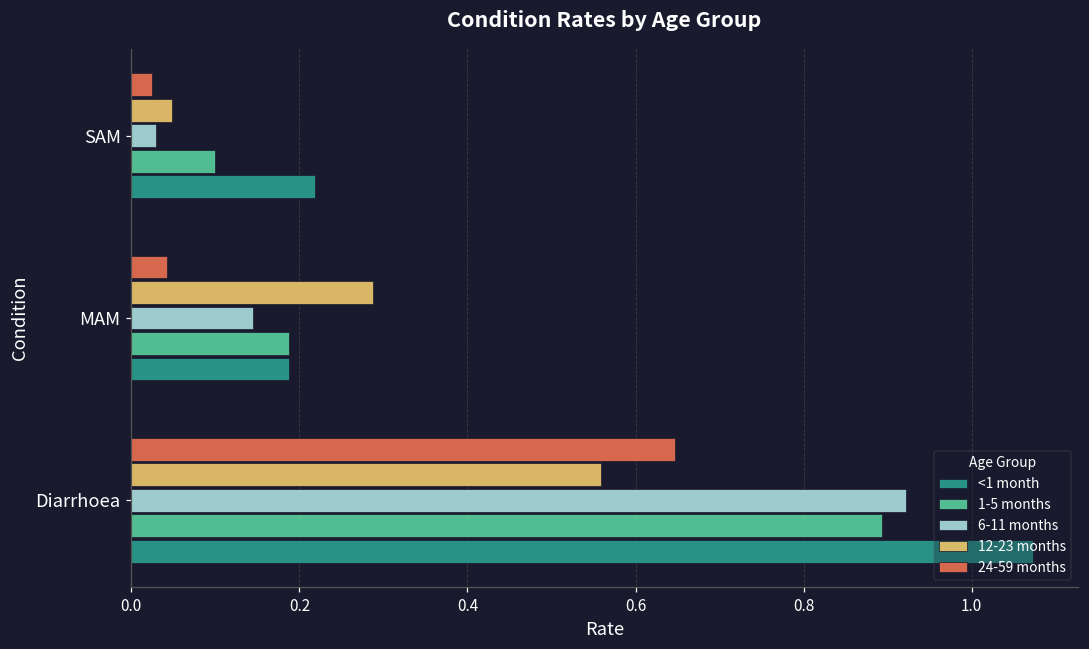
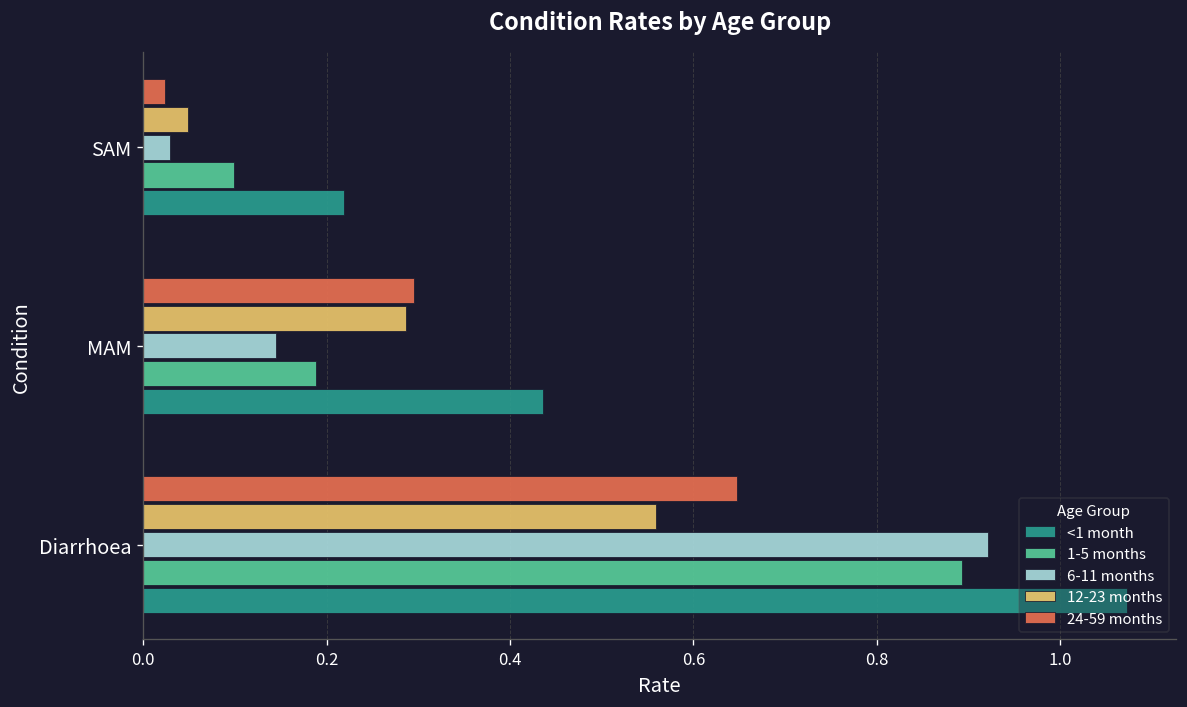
24-59 months, MAM: 0.04 -> 0.30
<1 month, MAM: 0.19 -> 0.44
